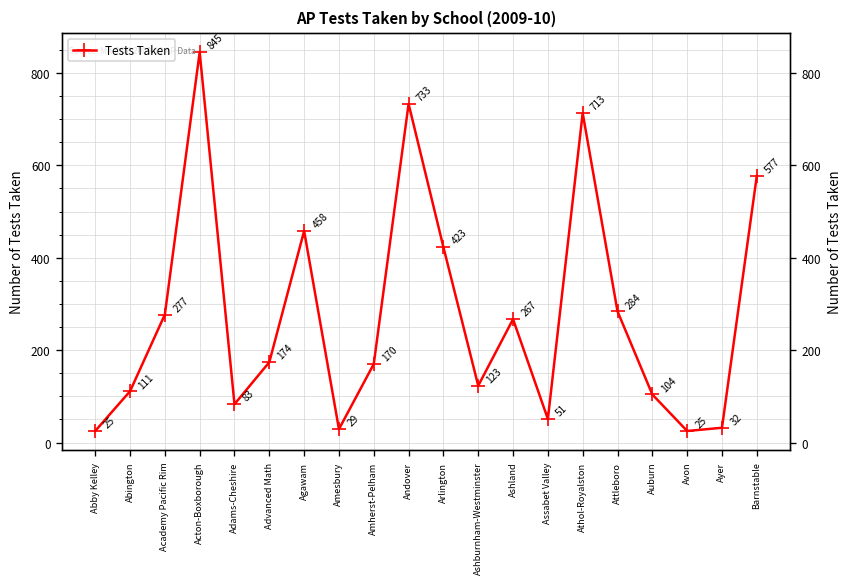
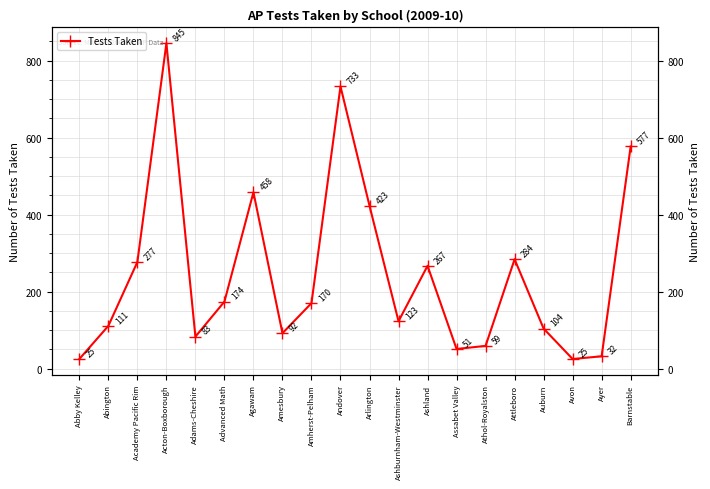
Amesbury: 29 -> 92
Athol-Royalston: 713 -> 59
